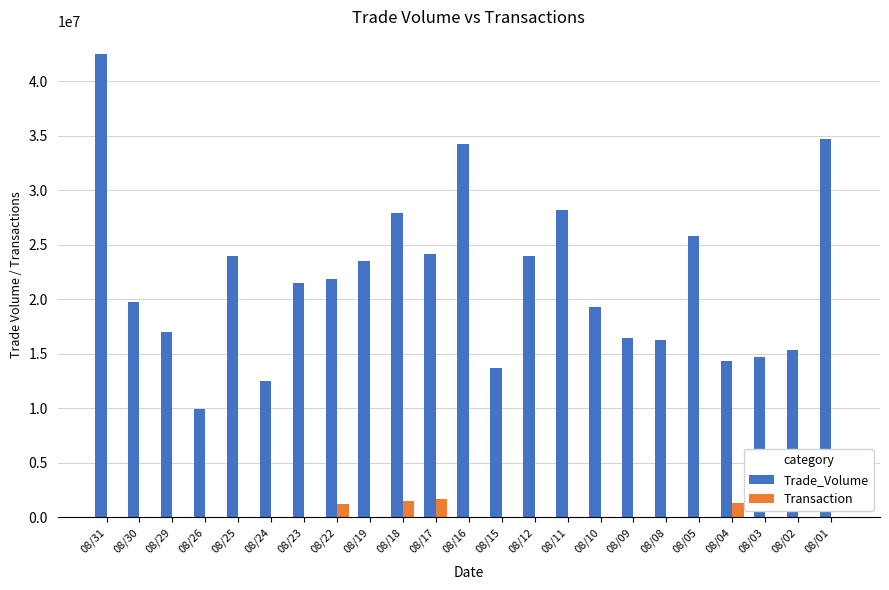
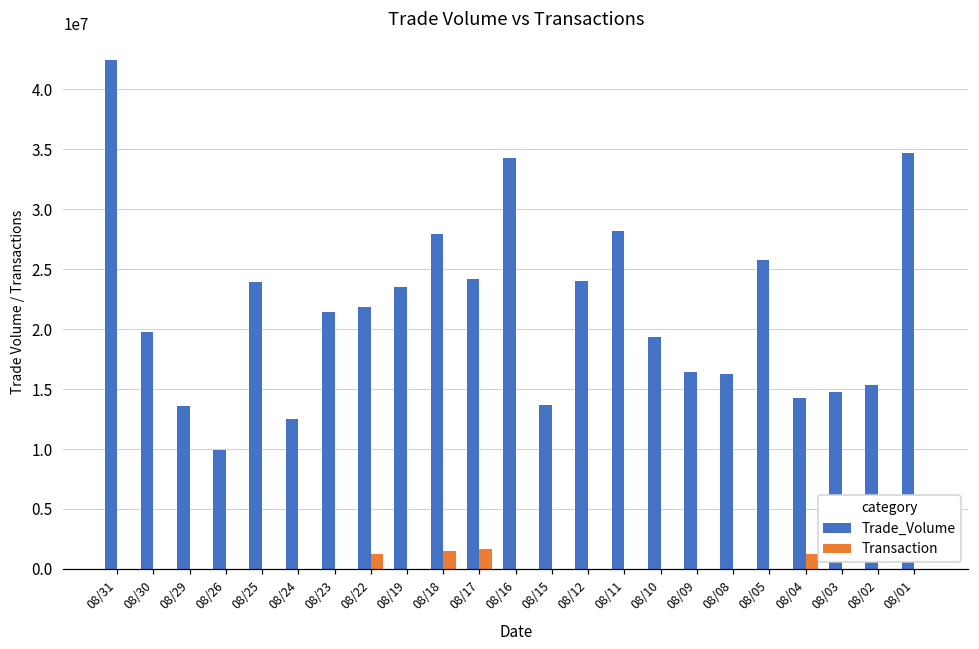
Trade_Volume, 08/29: 17000000 -> 13600000
